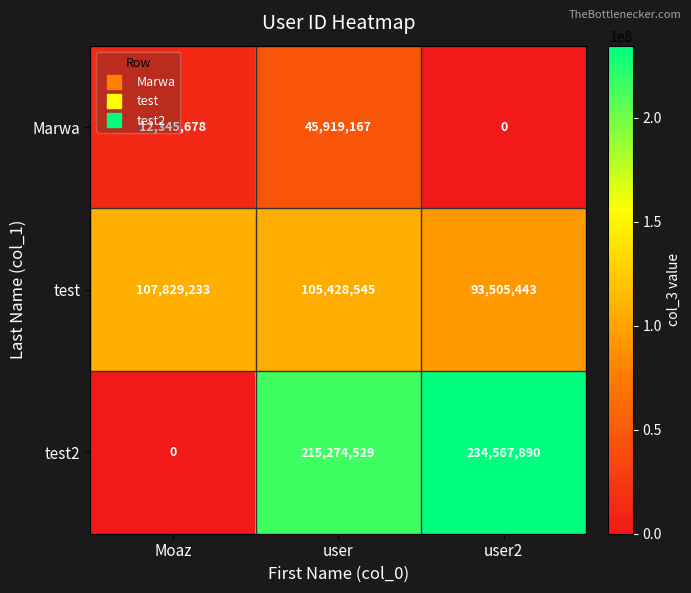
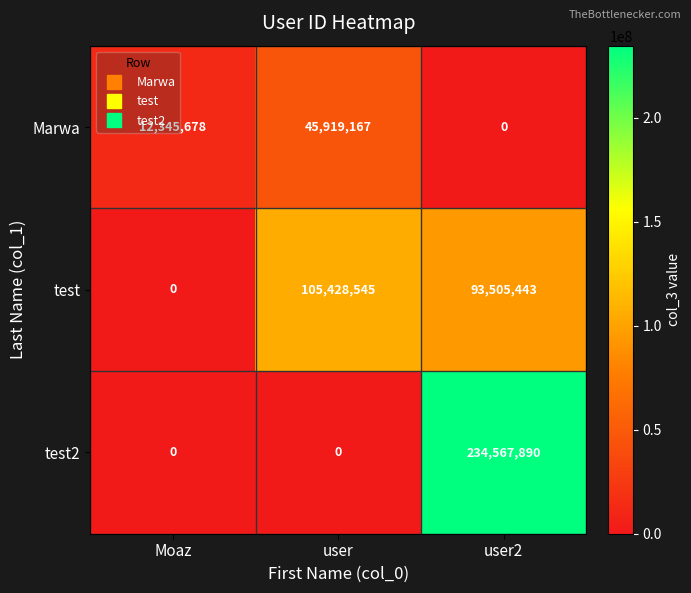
test, Moaz: 107,829,233 -> 0
test2, user: 215,274,529 -> 0
